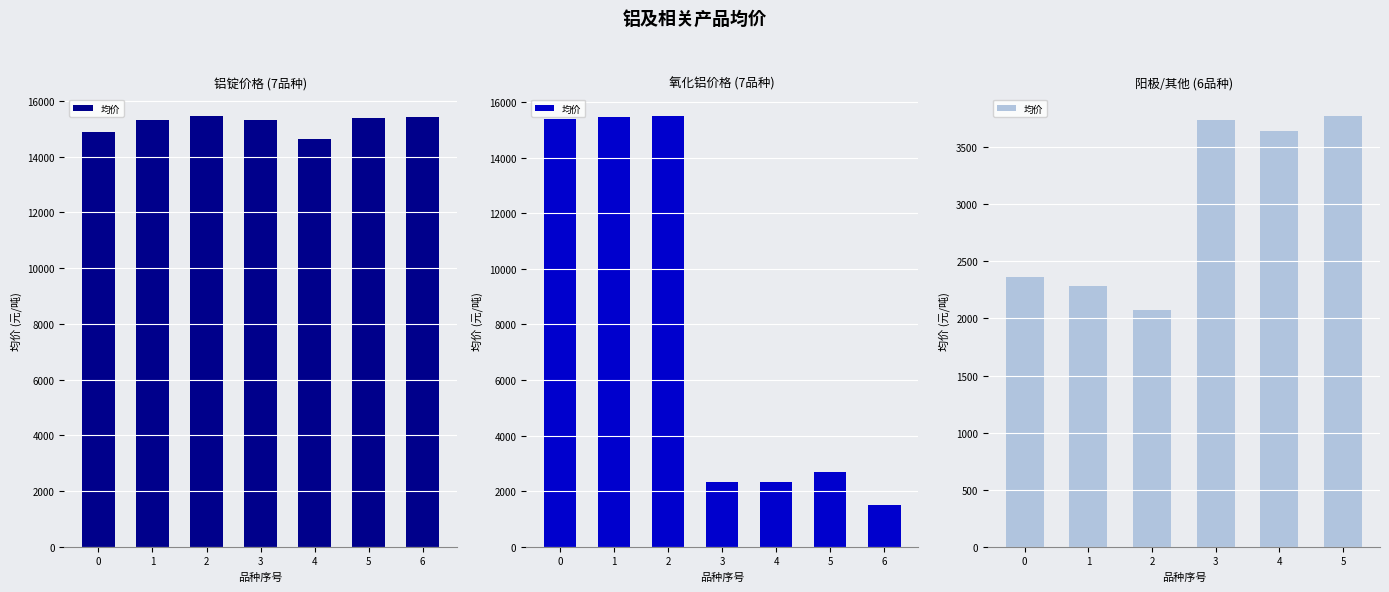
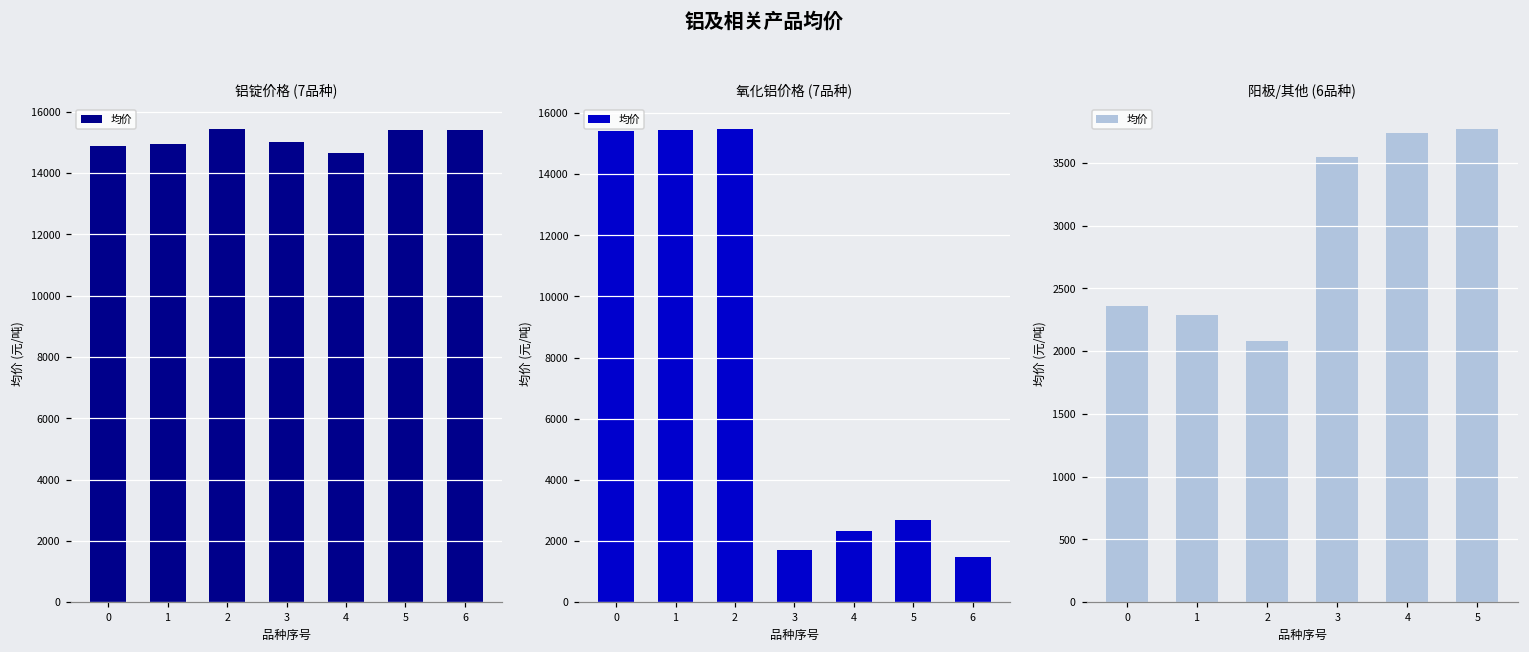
铝锭价格 (7品种), 1: 15300 -> 15000
铝锭价格 (7品种), 3: 15300 -> 15000
氧化铝价格 (7品种), 3: 2300 -> 1700
阳极/其他 (6品种), 3: 3740 -> 3550
阳极/其他 (6品种), 4: 3650 -> 3740
